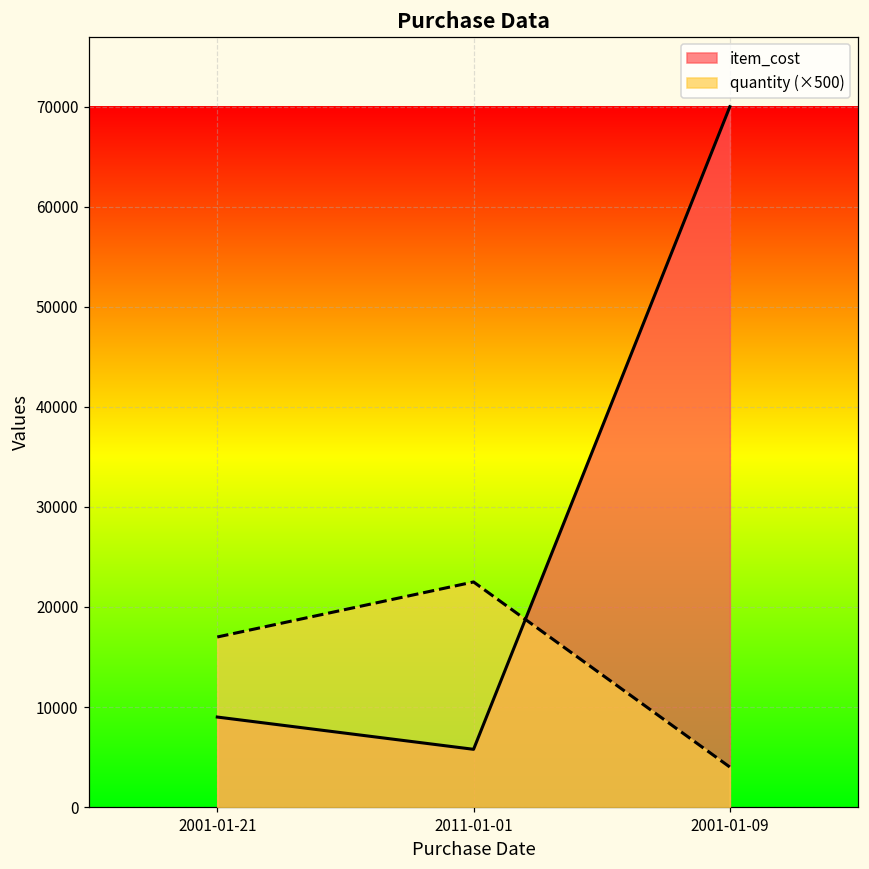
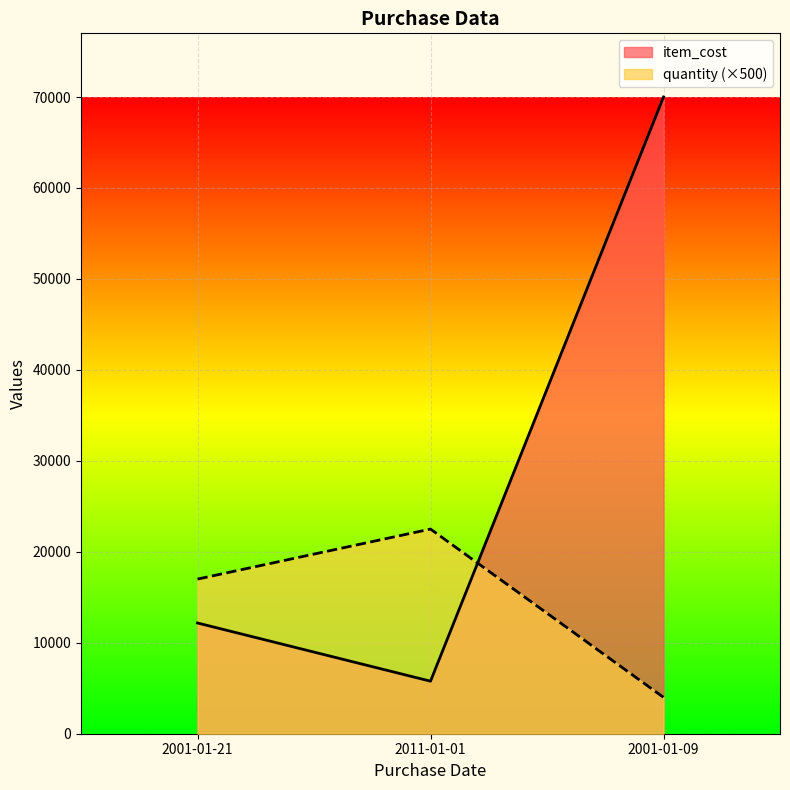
item_cost, 2001-01-21: 9000 -> 12000
